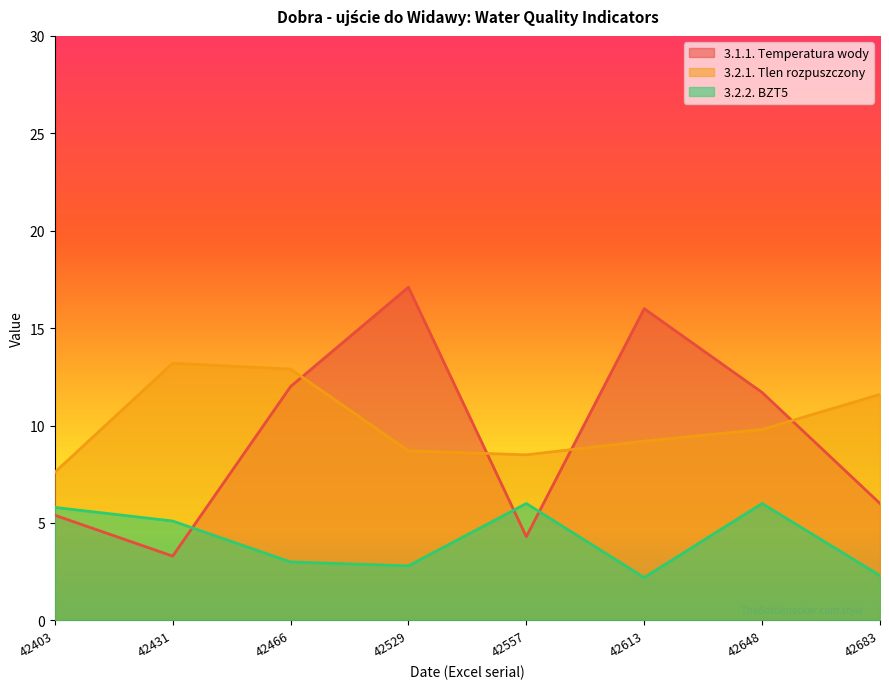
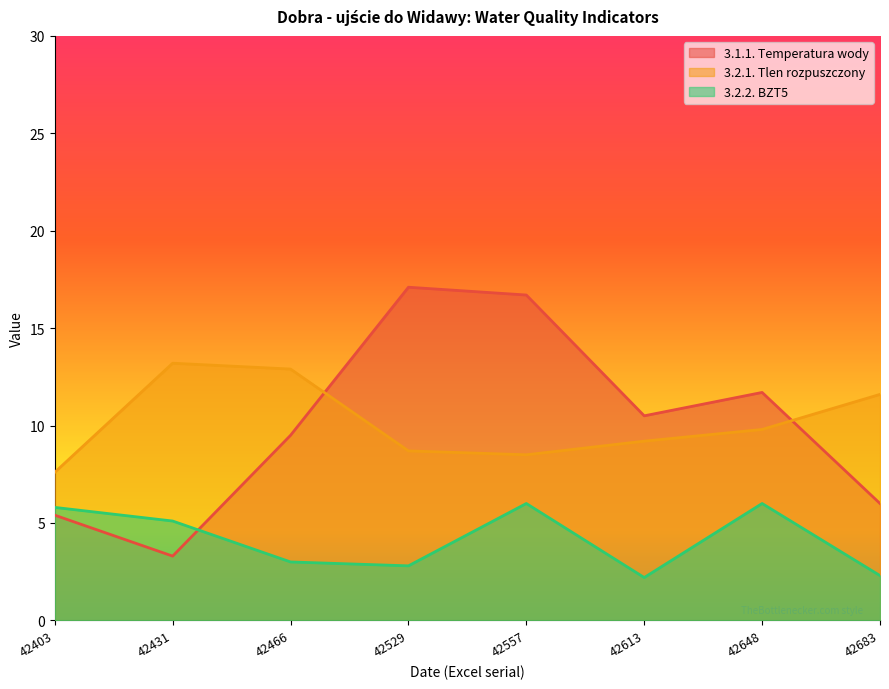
3.1.1. Temperatura wody, 42466: 12.0 -> 9.5
3.1.1. Temperatura wody, 42557: 4.3 -> 16.7
3.1.1. Temperatura wody, 42613: 16.0 -> 10.5
